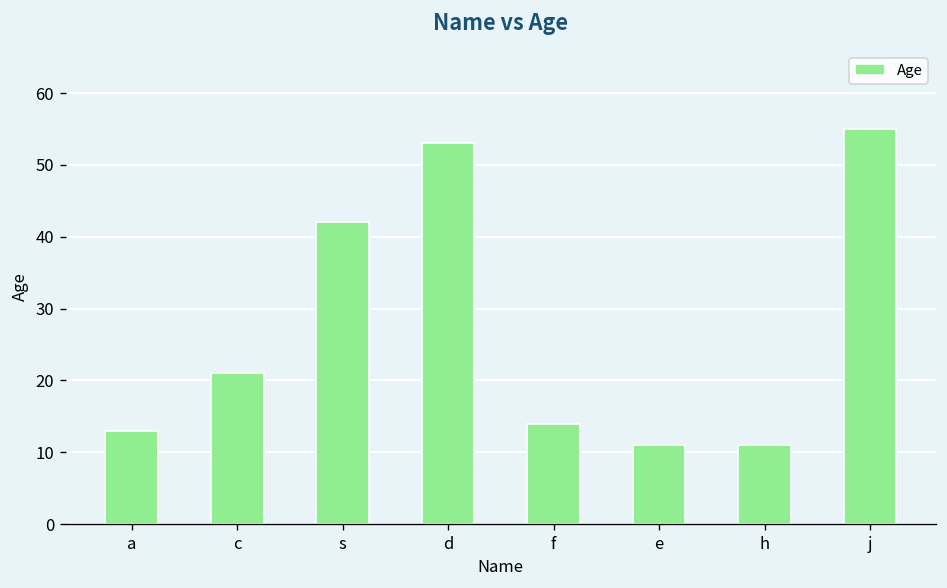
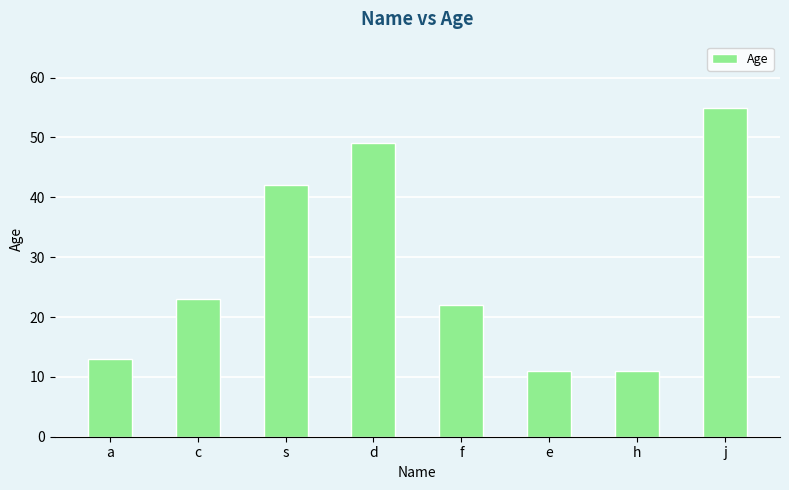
c: 21 -> 23
d: 53 -> 49
f: 14 -> 22
